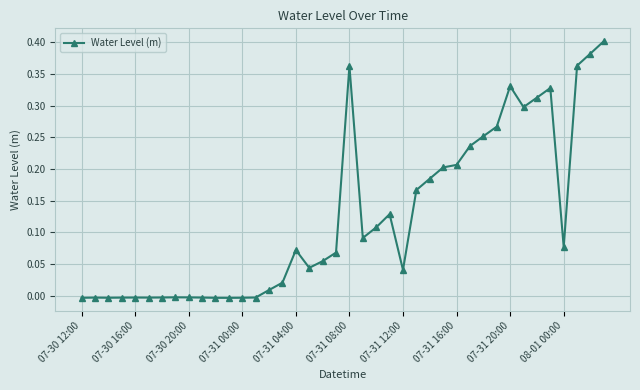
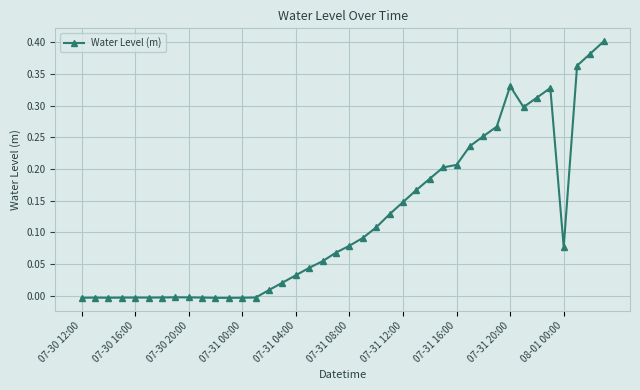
07-31 04:00: 0.07 -> 0.03
07-31 08:00: 0.36 -> 0.08
07-31 12:00: 0.04 -> 0.15
